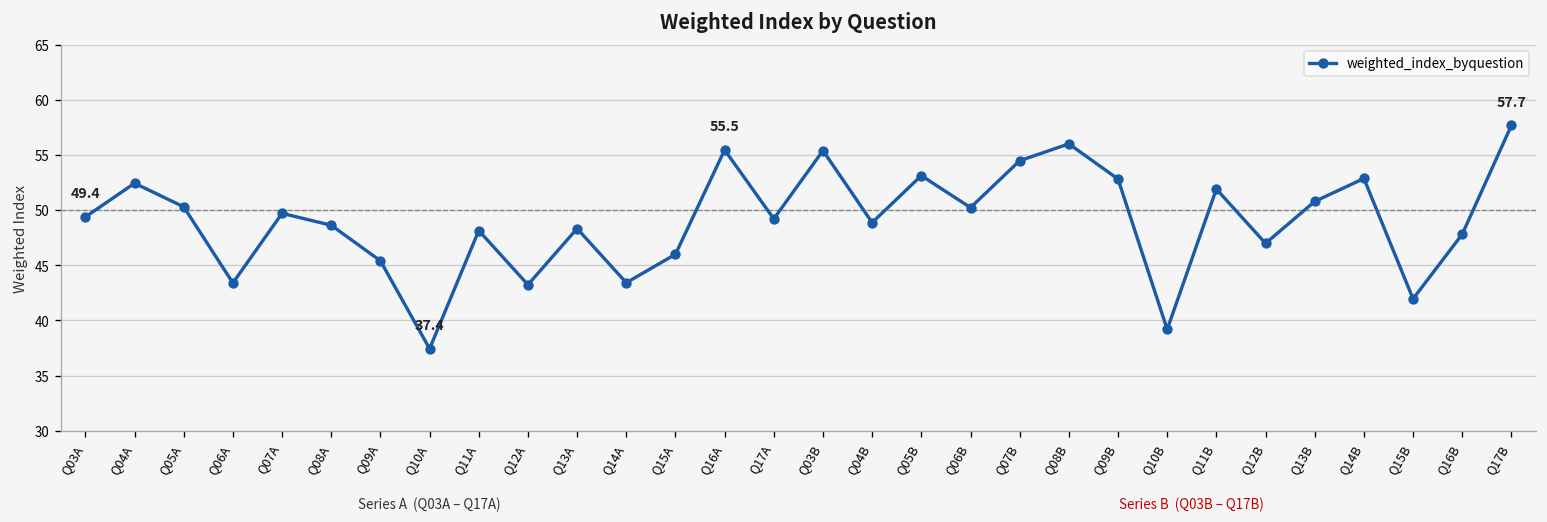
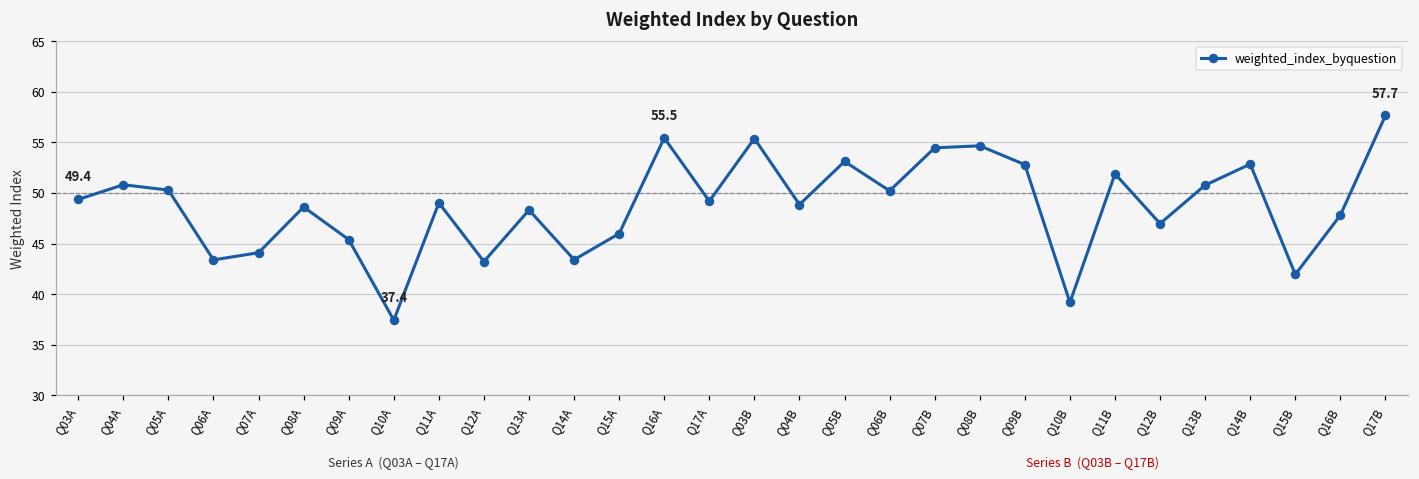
Q04A: 52 -> 51
Q07A: 50 -> 44
Q11A: 48 -> 49
Q08B: 56 -> 55
